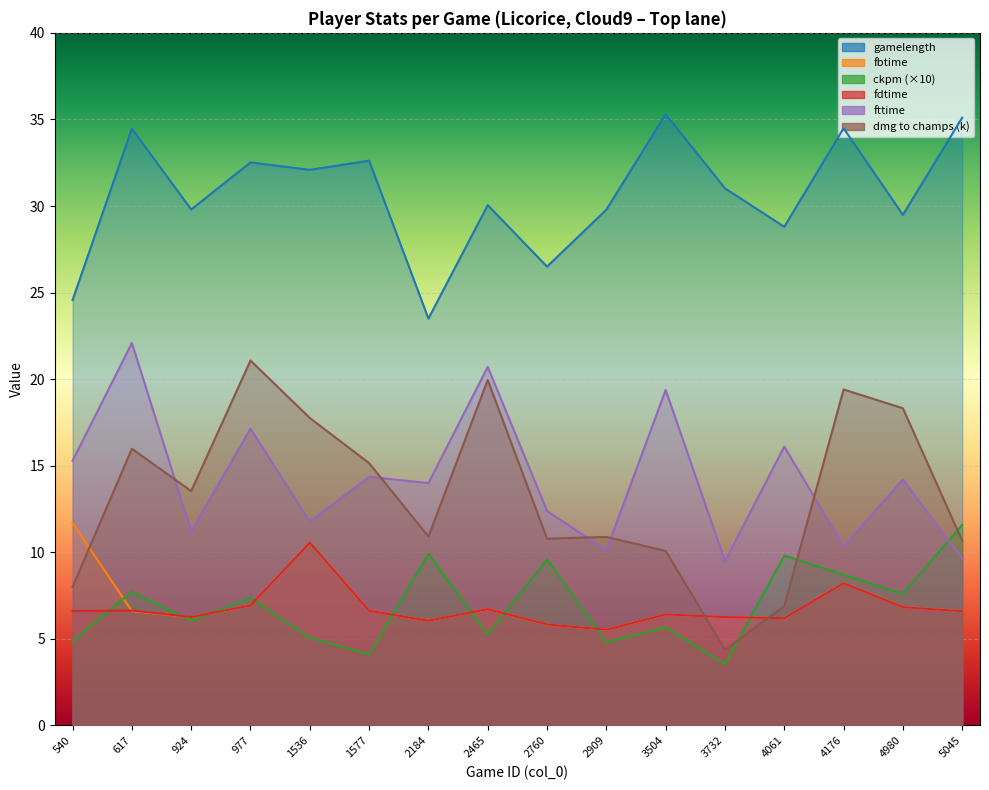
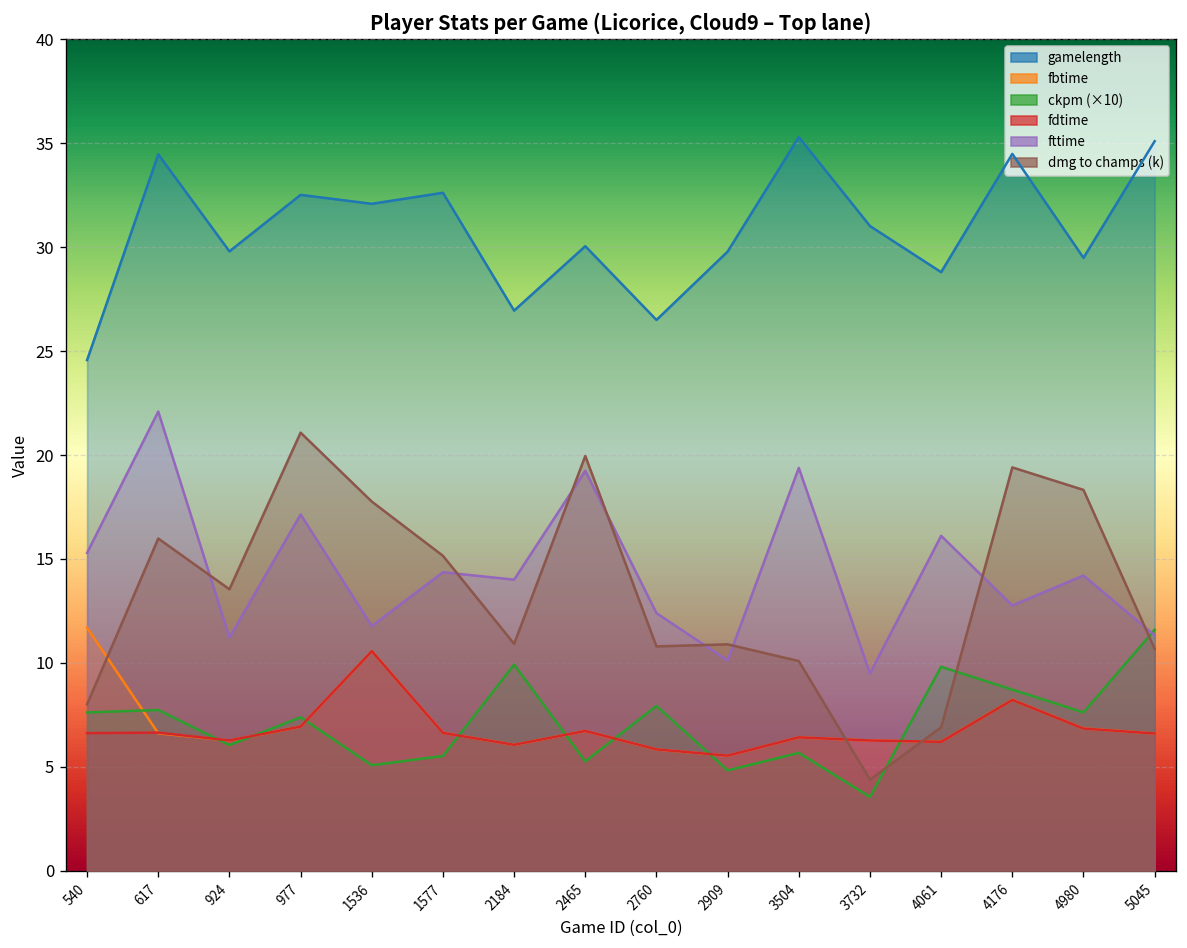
ckpm (×10), 540: 4.9 -> 7.6
ckpm (×10), 1577: 4.1 -> 5.5
gamelength, 2184: 23.5 -> 27.0
fttime, 2465: 20.7 -> 19.2
ckpm (×10), 2760: 9.6 -> 7.9
fttime, 4176: 10.4 -> 12.8
fttime, 5045: 9.6 -> 11.3
